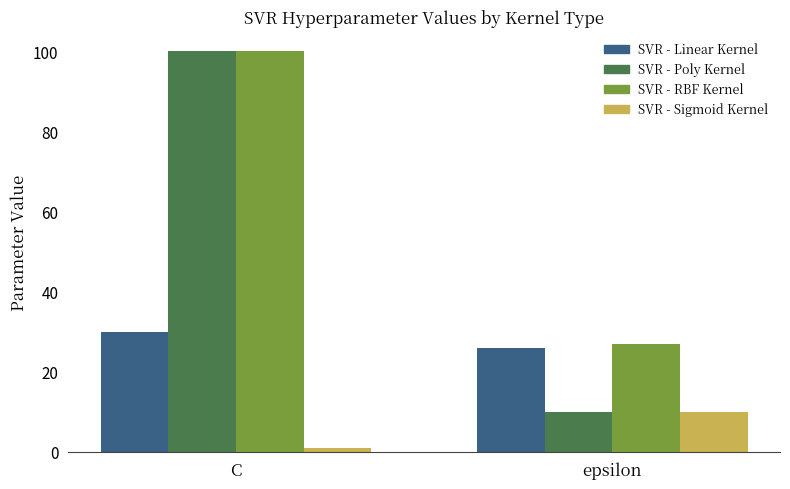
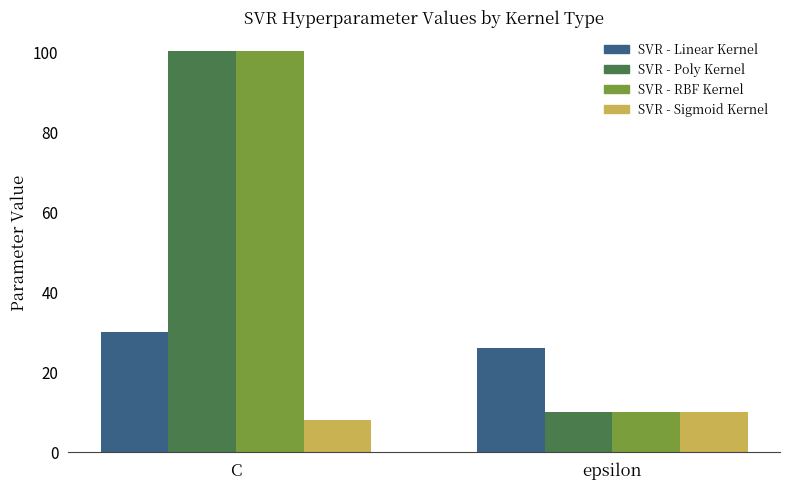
SVR - Sigmoid Kernel, C: 1 -> 8
SVR - RBF Kernel, epsilon: 27 -> 10
